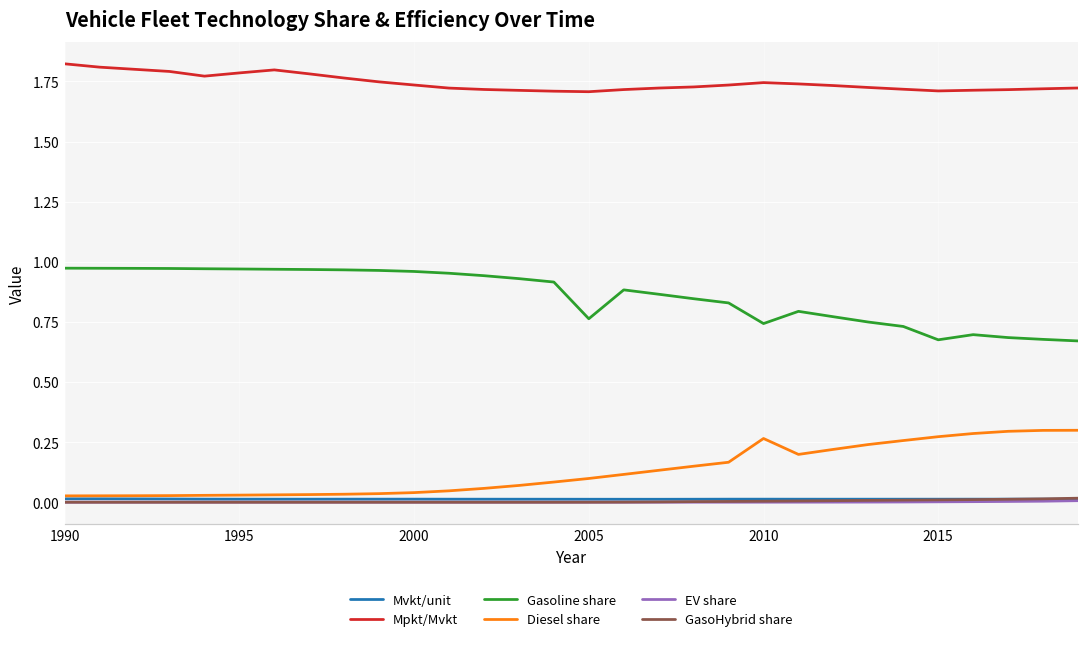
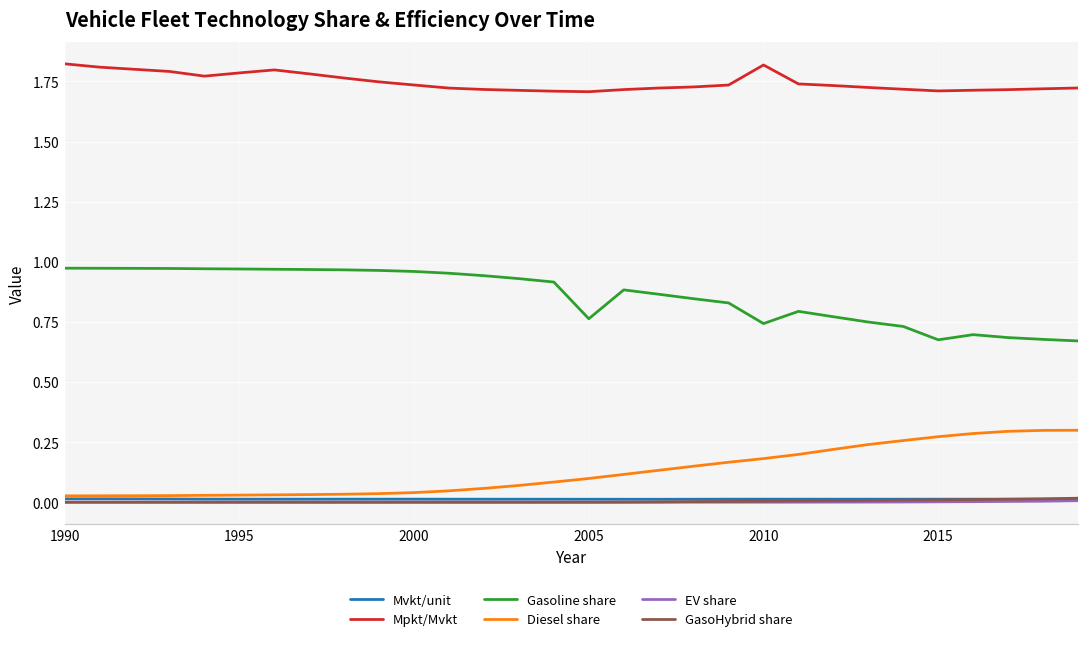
Mpkt/Mvkt, 2010: 1.75 -> 1.82
Diesel share, 2010: 0.27 -> 0.18
